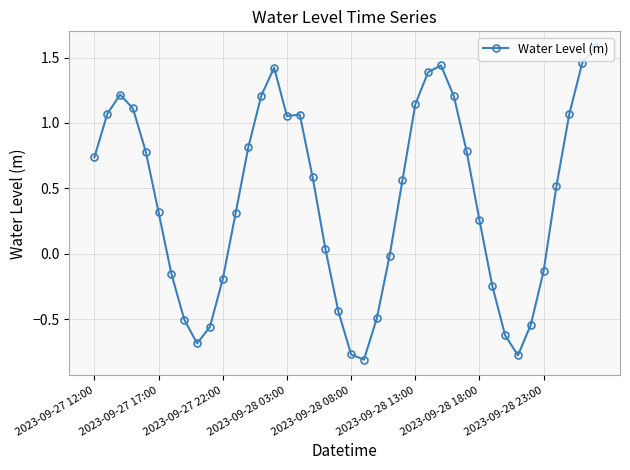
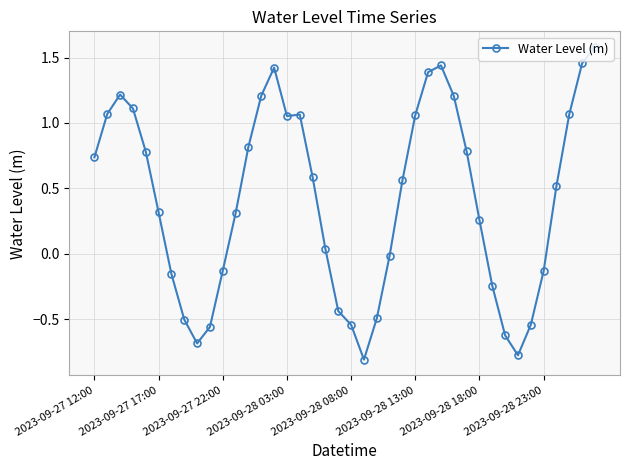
2023-09-27 22:00: -0.19 -> -0.13
2023-09-28 08:00: -0.77 -> -0.54
2023-09-28 13:00: 1.14 -> 1.06
